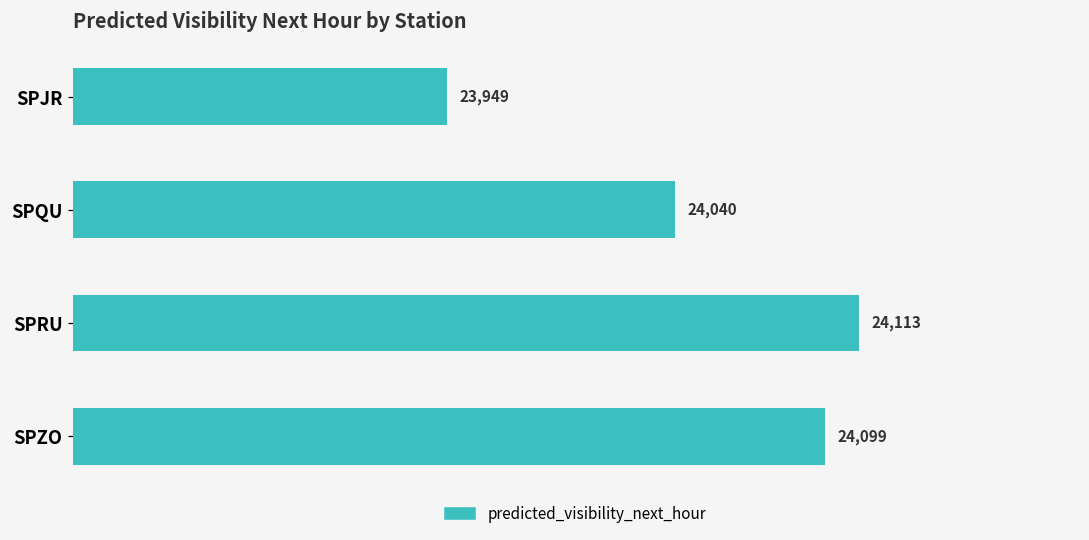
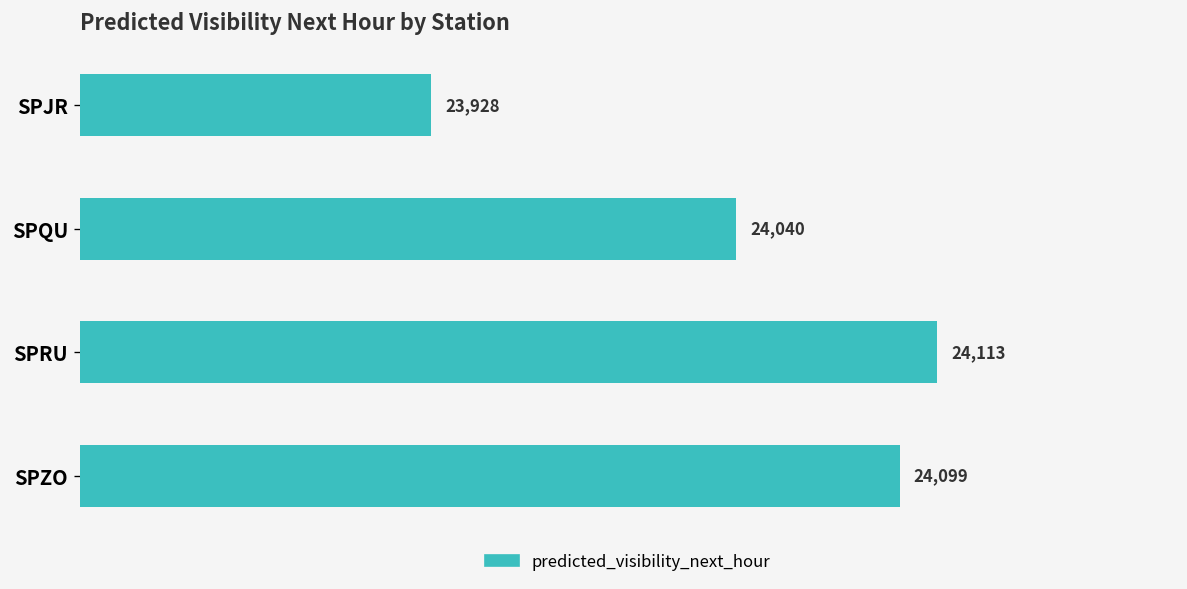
SPJR: 23,949 -> 23,928
